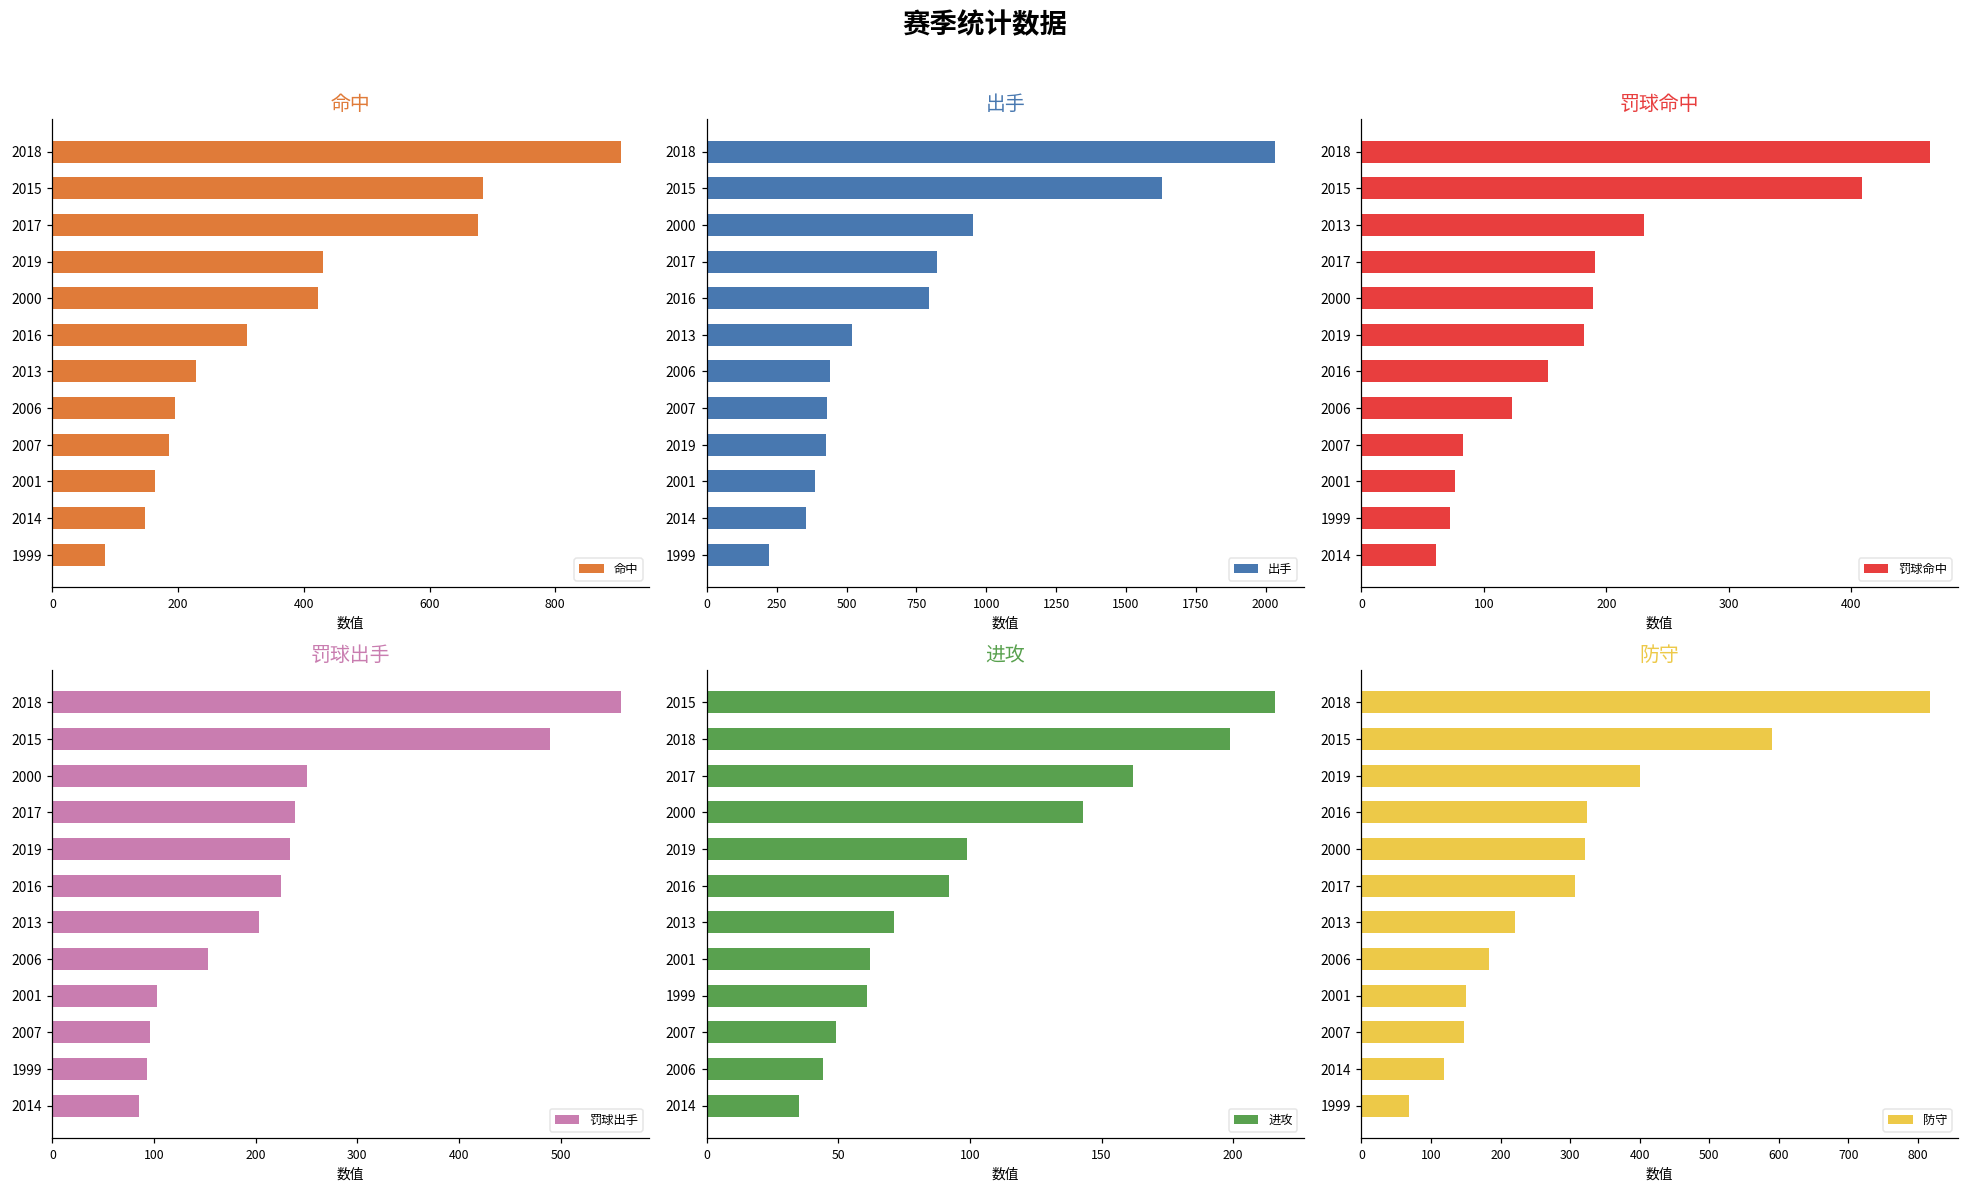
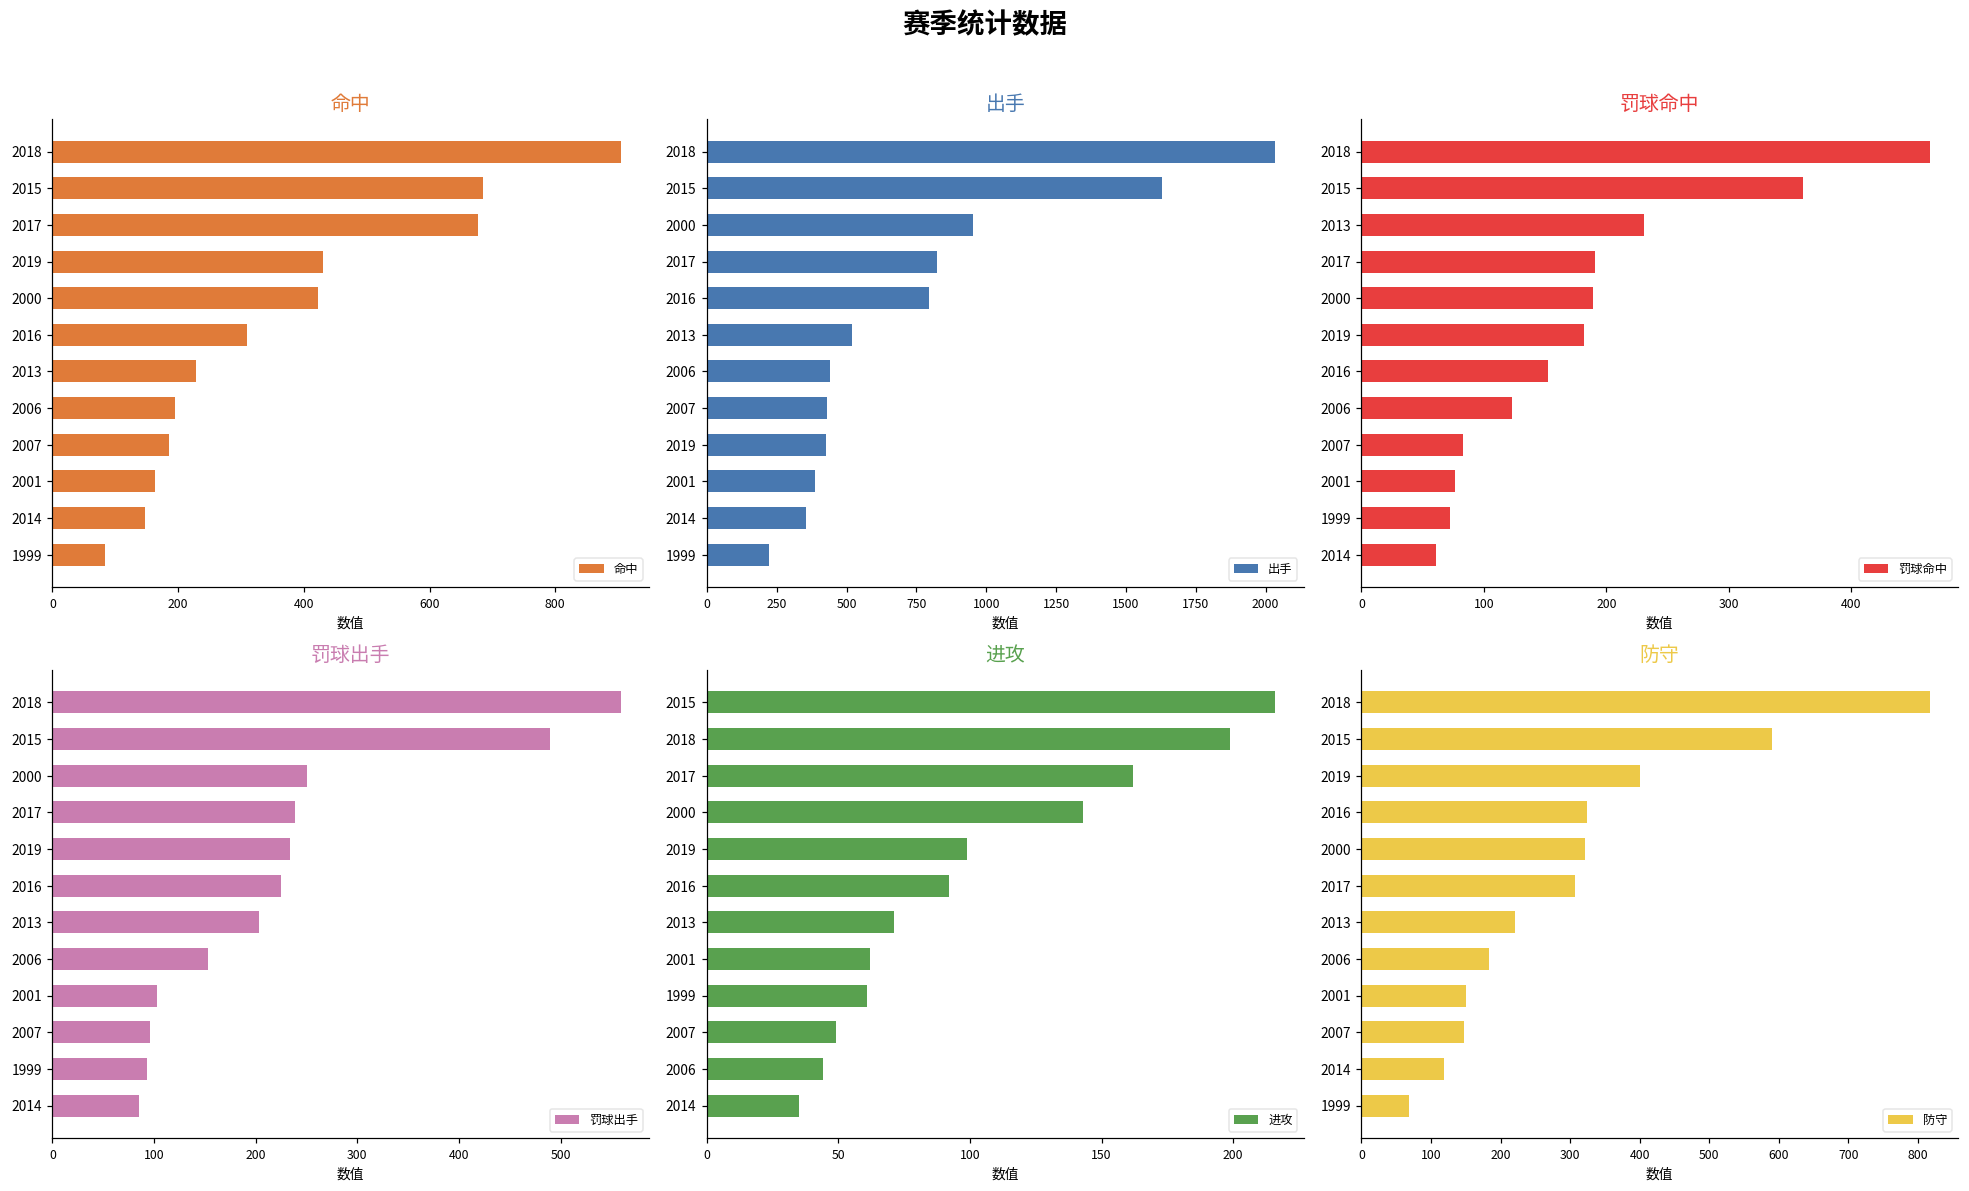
罚球命中, 2015: 409 -> 361
